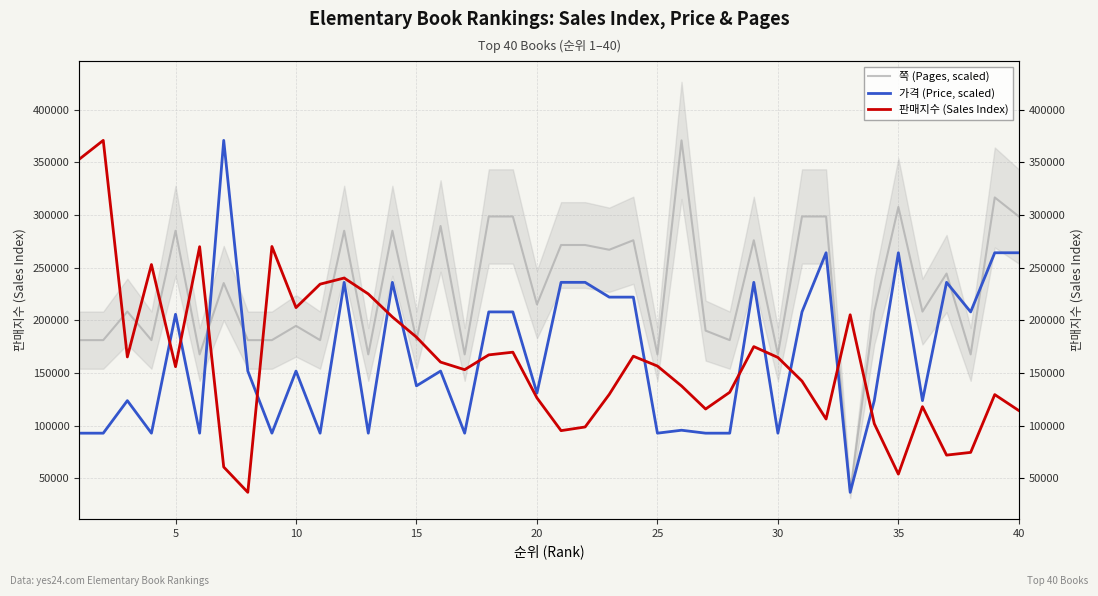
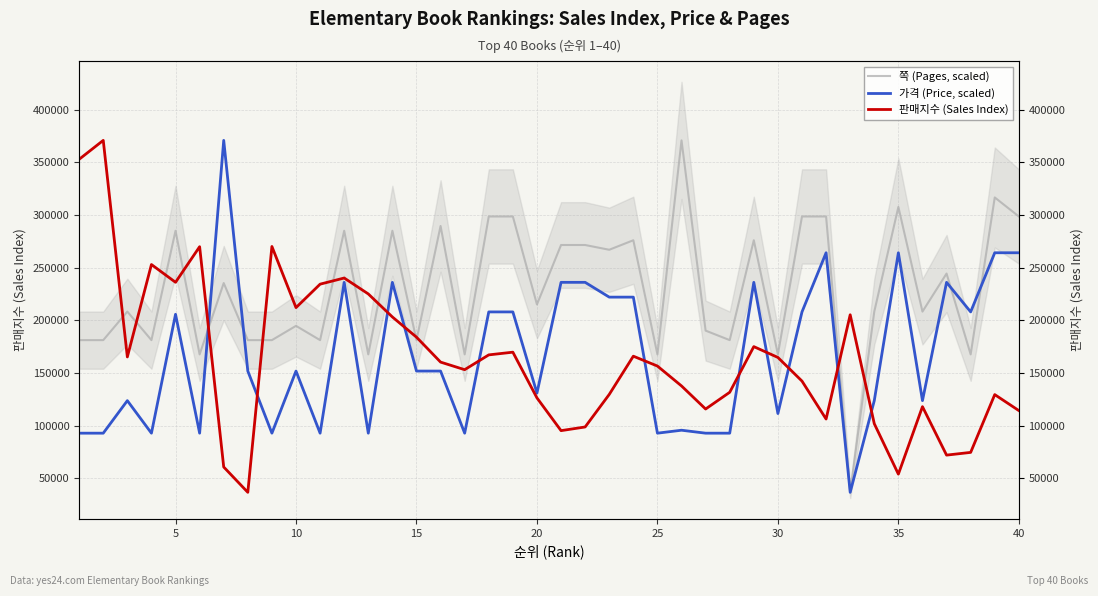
판매지수 (Sales Index), 5: 156000 -> 236000
가격 (Price, scaled), 15: 138000 -> 152000
가격 (Price, scaled), 30: 93000 -> 111000
